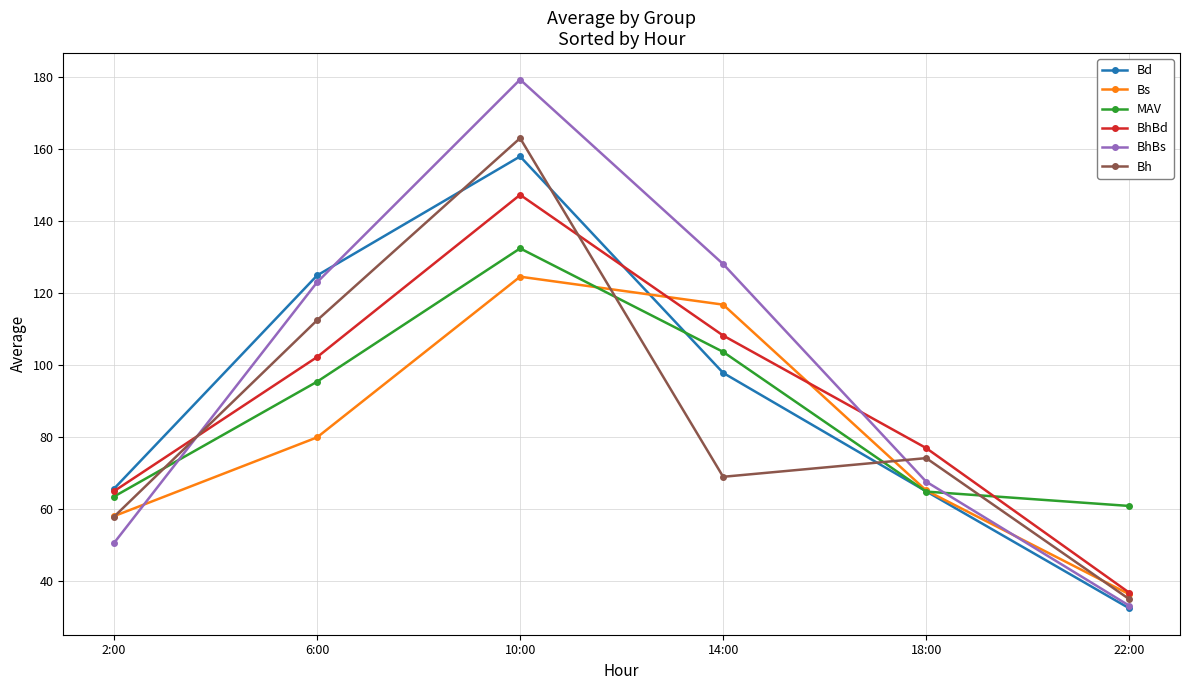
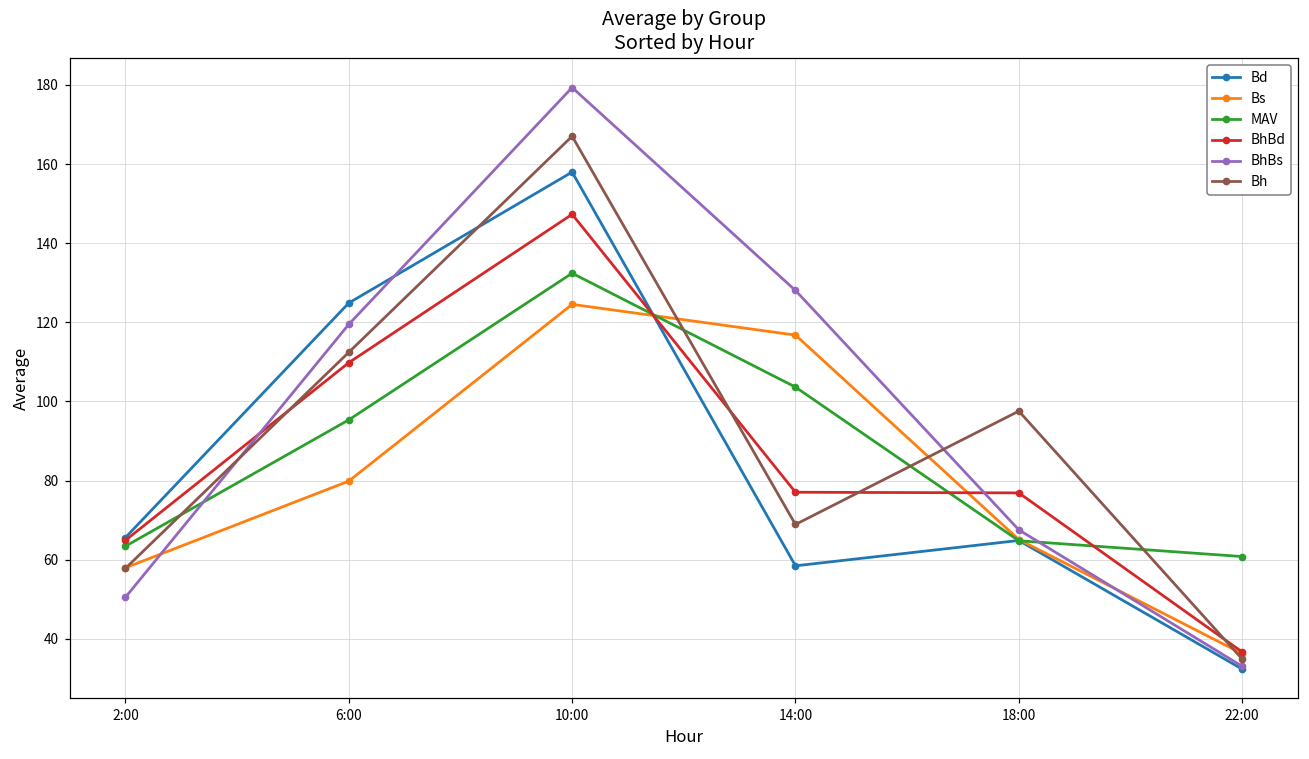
BhBd, 6:00: 102 -> 110
BhBs, 6:00: 123 -> 119
Bh, 10:00: 163 -> 167
Bd, 14:00: 98 -> 58
BhBd, 14:00: 108 -> 77
Bh, 18:00: 74 -> 98
